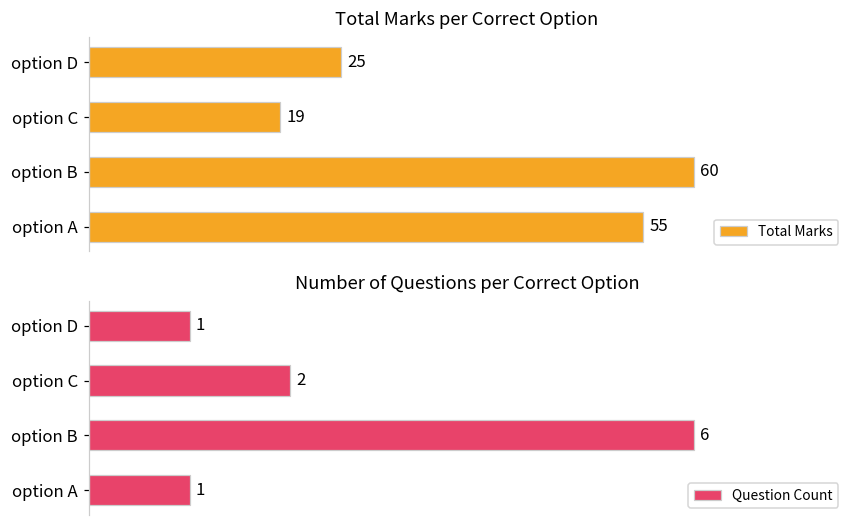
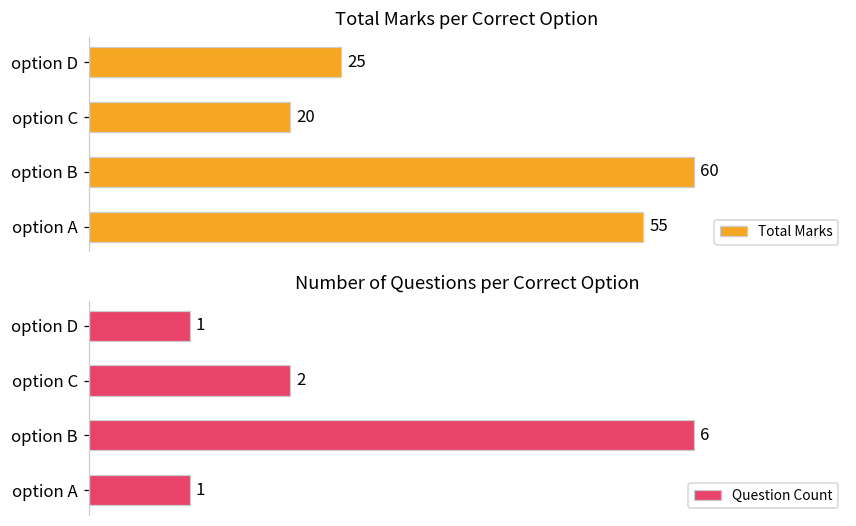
Total Marks per Correct Option, option C: 19 -> 20
